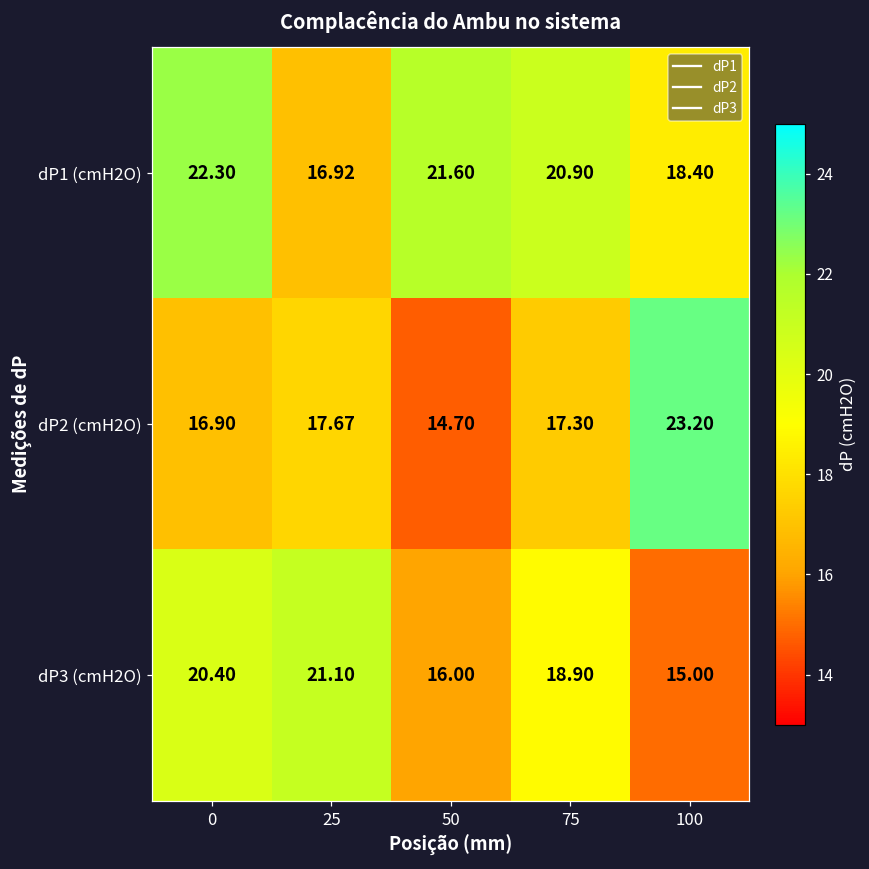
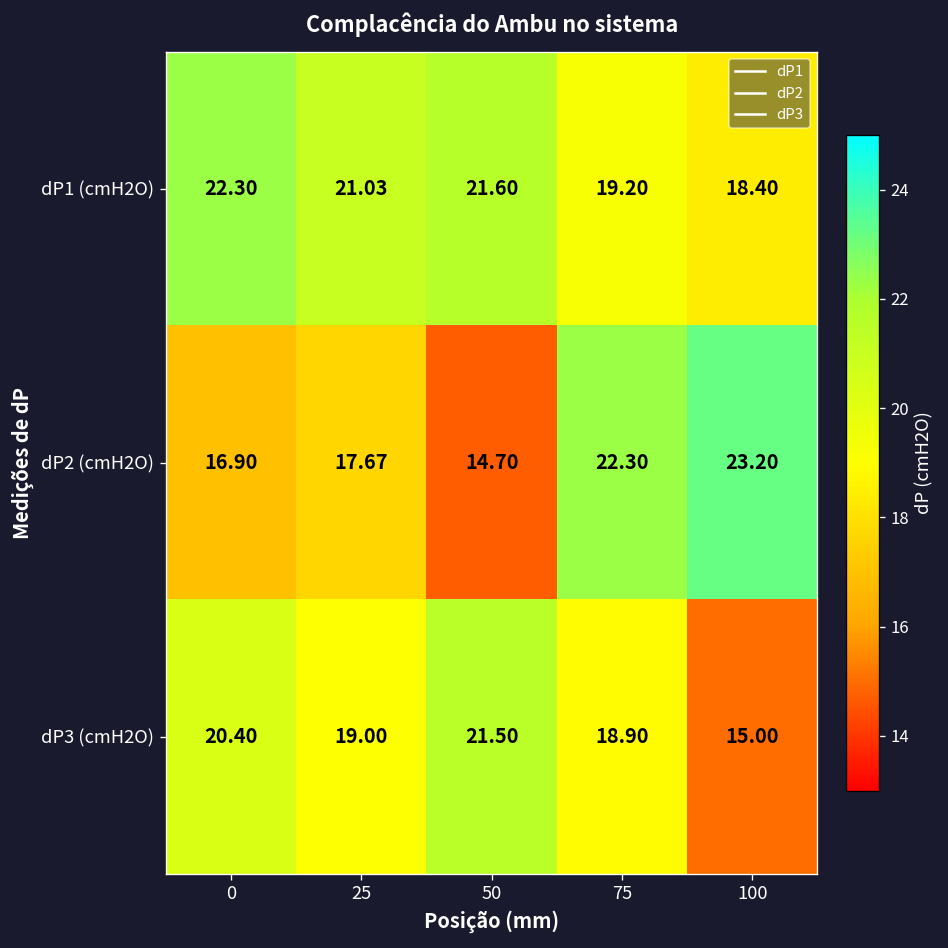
dP1 (cmH2O), 25: 16.92 -> 21.03
dP1 (cmH2O), 75: 20.90 -> 19.20
dP2 (cmH2O), 75: 17.30 -> 22.30
dP3 (cmH2O), 25: 21.10 -> 19.00
dP3 (cmH2O), 50: 16.00 -> 21.50
